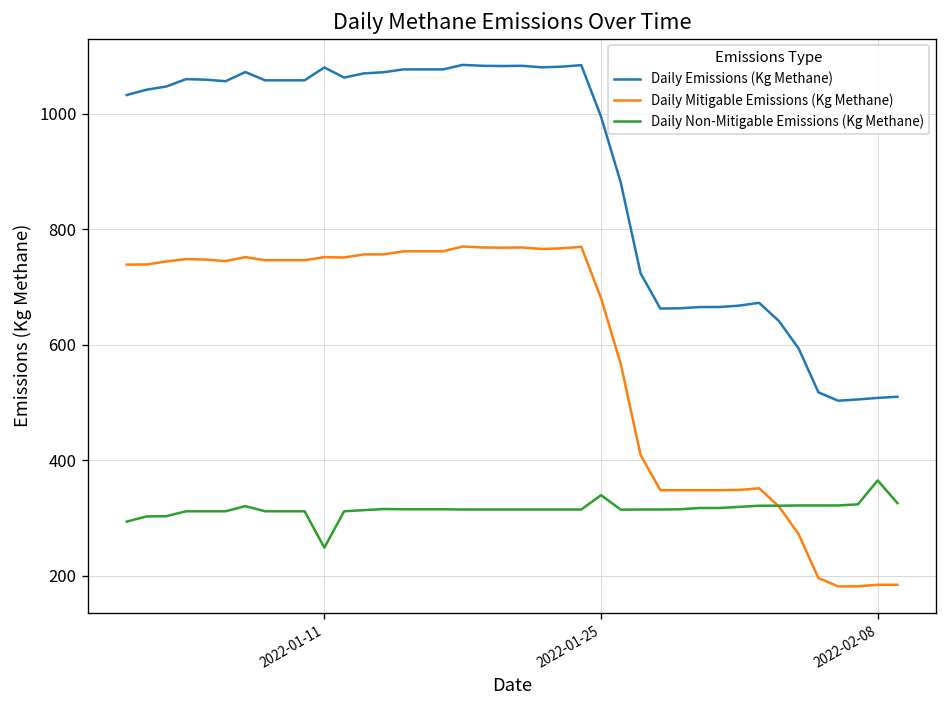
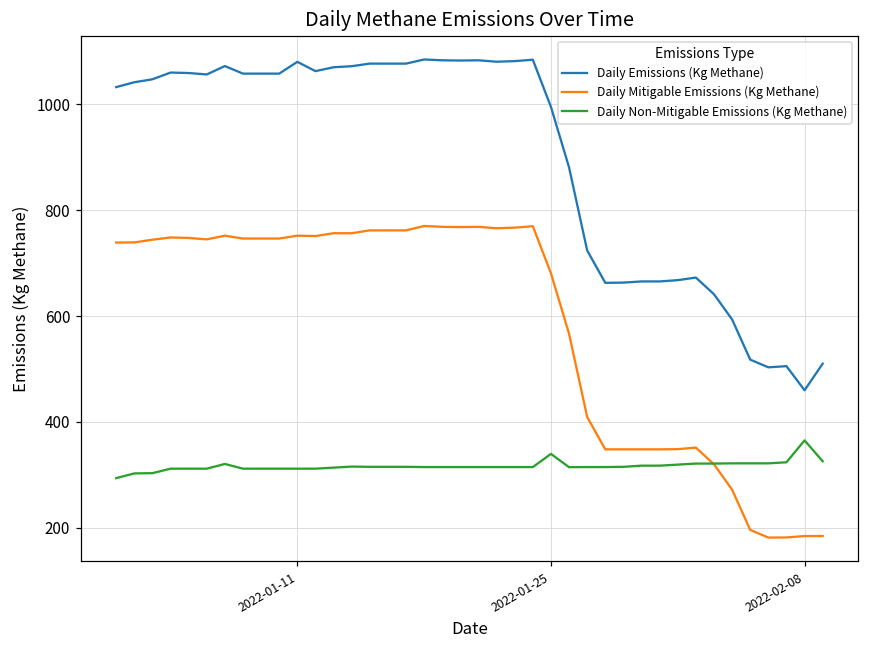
Daily Non-Mitigable Emissions (Kg Methane), 2022-01-11: 250 -> 310
Daily Emissions (Kg Methane), 2022-02-08: 510 -> 460
